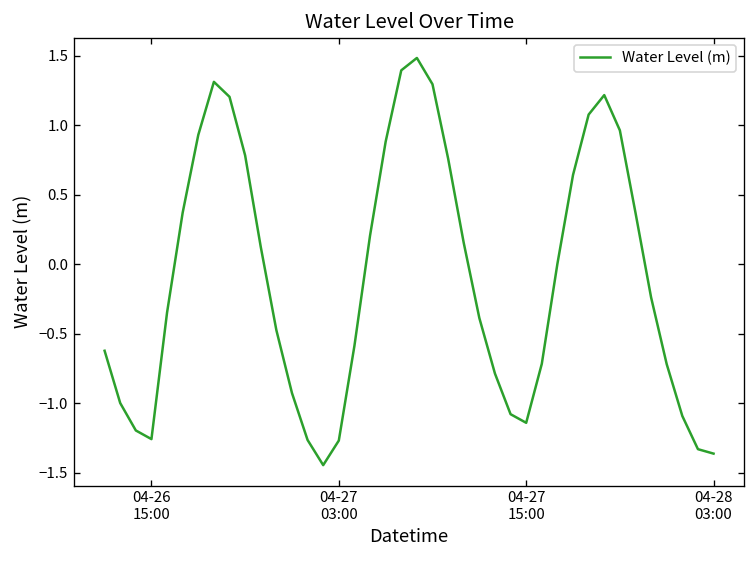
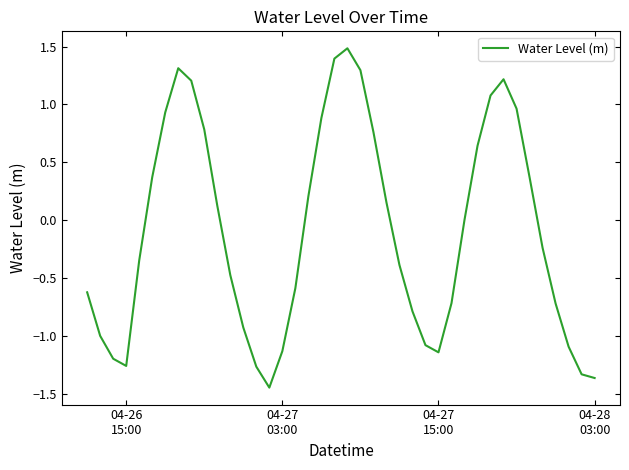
04-27 03:00: -1.27 -> -1.13
